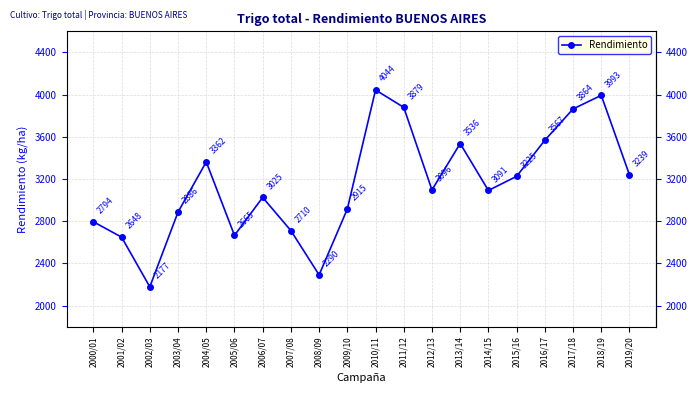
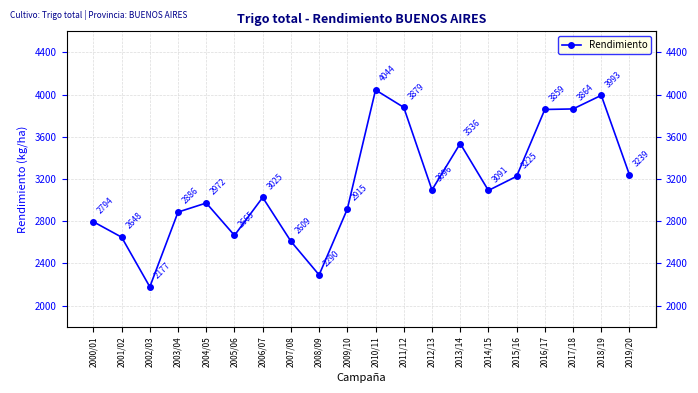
2004/05: 3362 -> 2972
2007/08: 2710 -> 2609
2016/17: 3567 -> 3859
